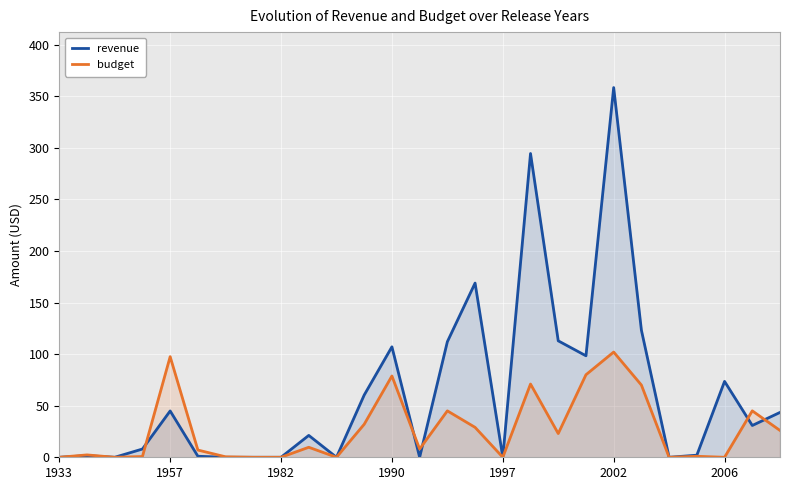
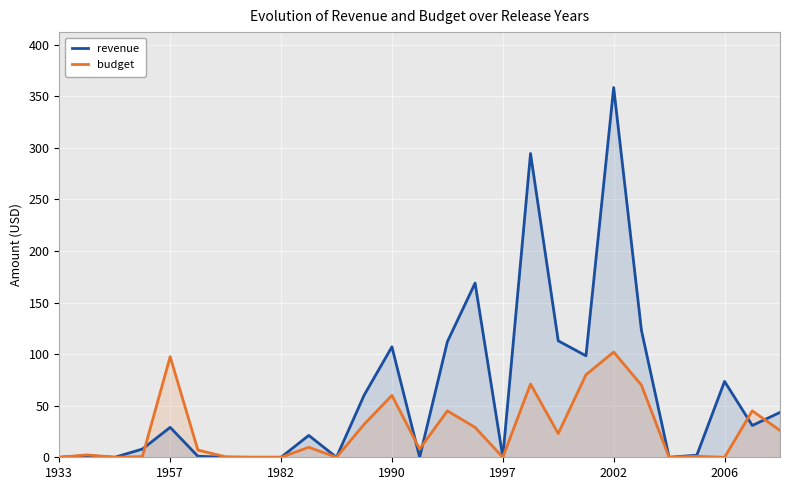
revenue, 1957: 45 -> 29
budget, 1990: 79 -> 60
